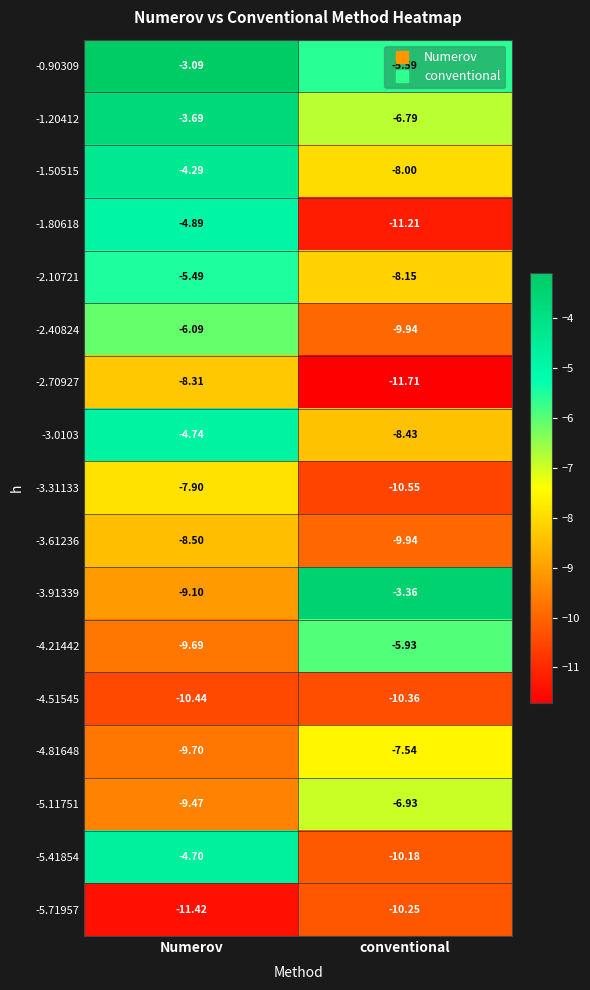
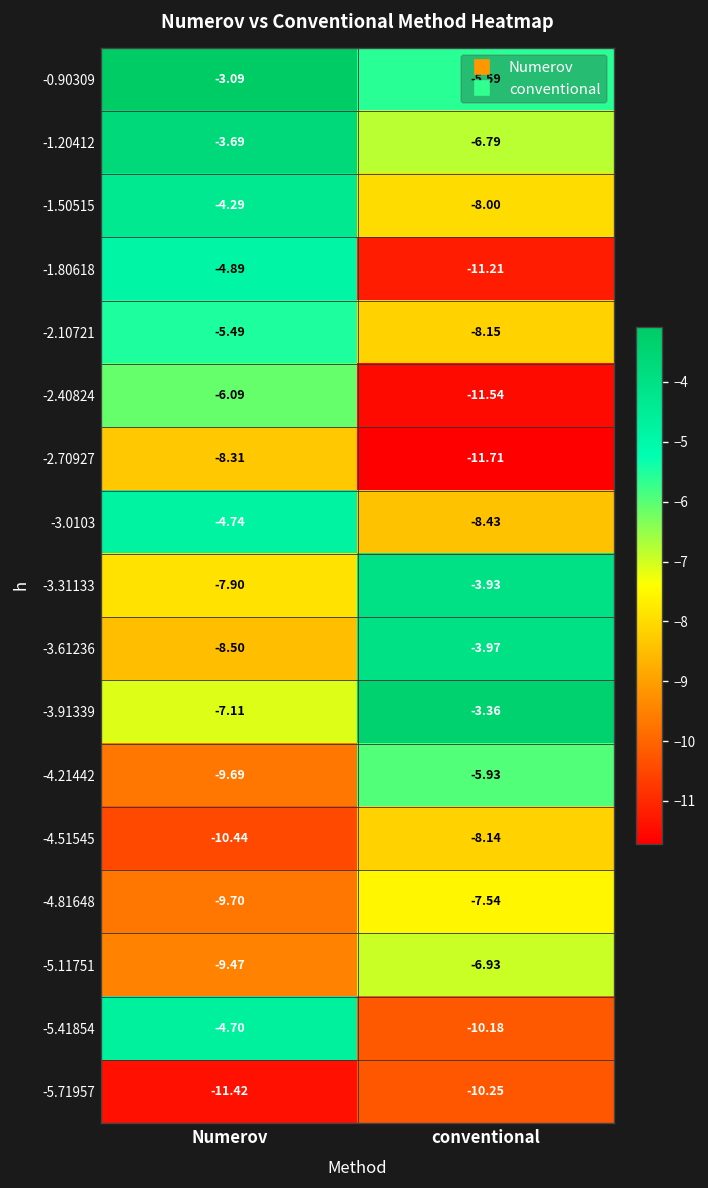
-2.40824, conventional: -9.94 -> -11.54
-3.31133, conventional: -10.55 -> -3.93
-3.61236, conventional: -9.94 -> -3.97
-3.91339, Numerov: -9.10 -> -7.11
-4.51545, conventional: -10.36 -> -8.14
